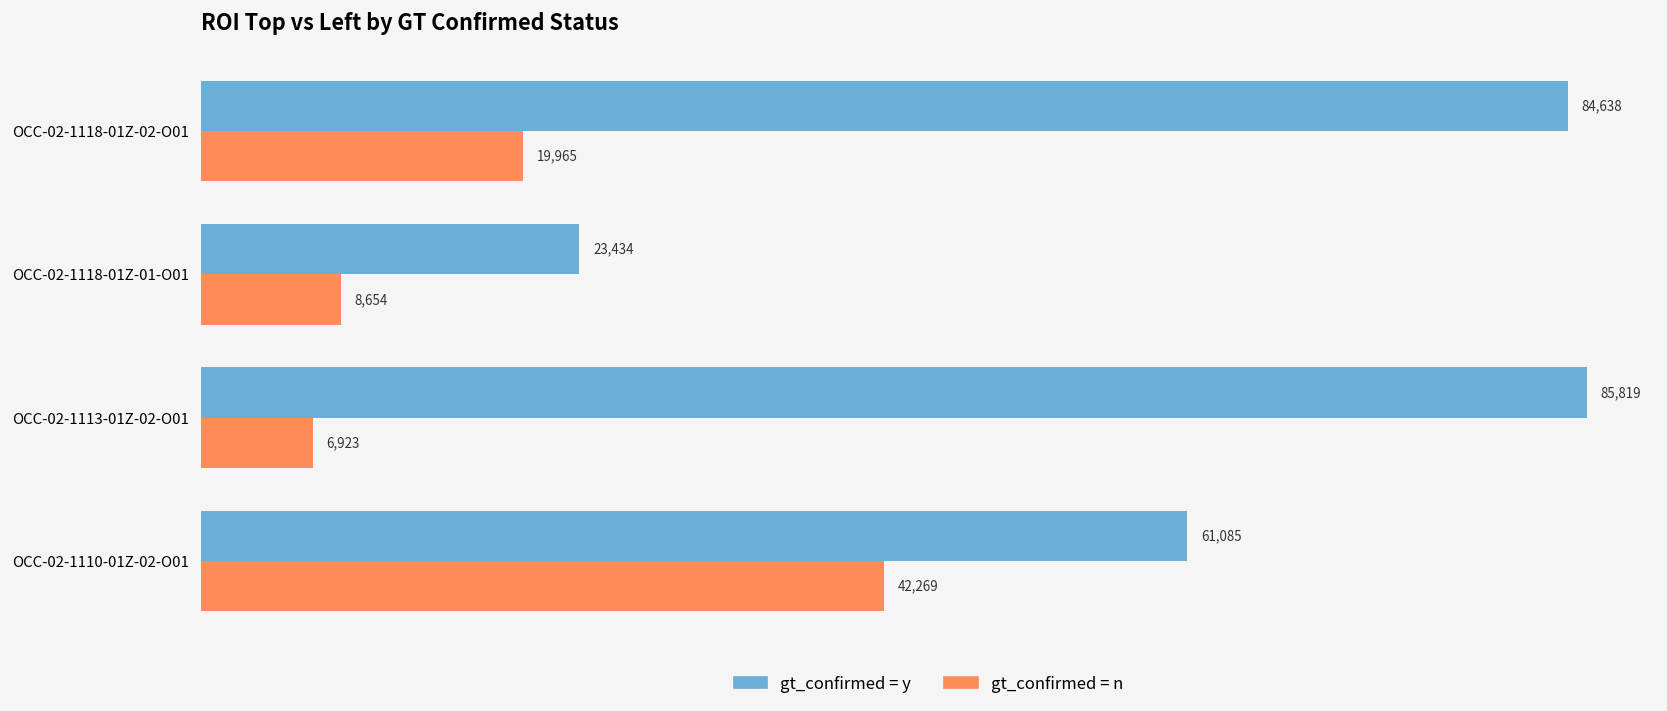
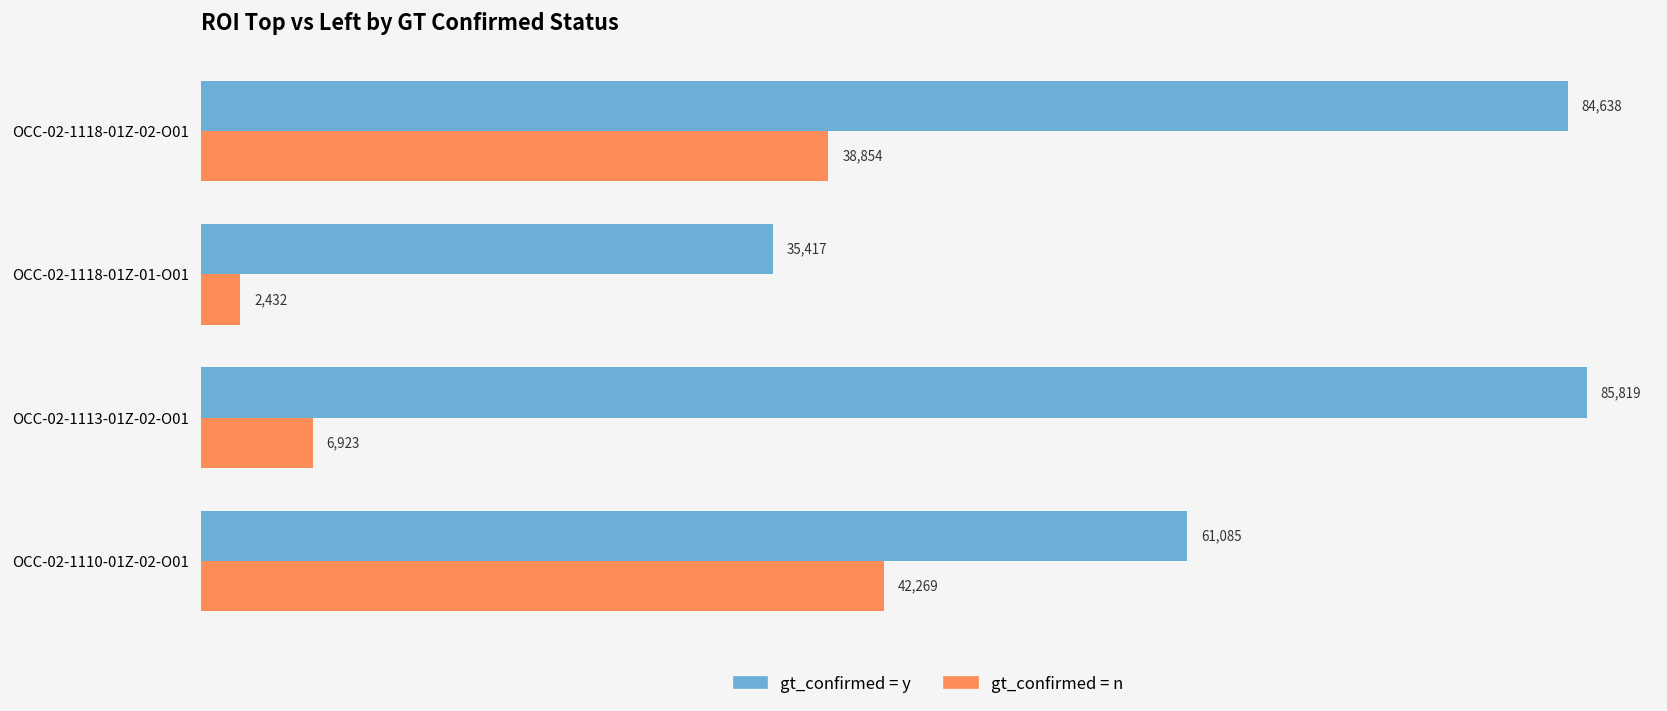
gt_confirmed = n, OCC-02-1118-01Z-02-O01: 19,965 -> 38,854
gt_confirmed = y, OCC-02-1118-01Z-01-O01: 23,434 -> 35,417
gt_confirmed = n, OCC-02-1118-01Z-01-O01: 8,654 -> 2,432
